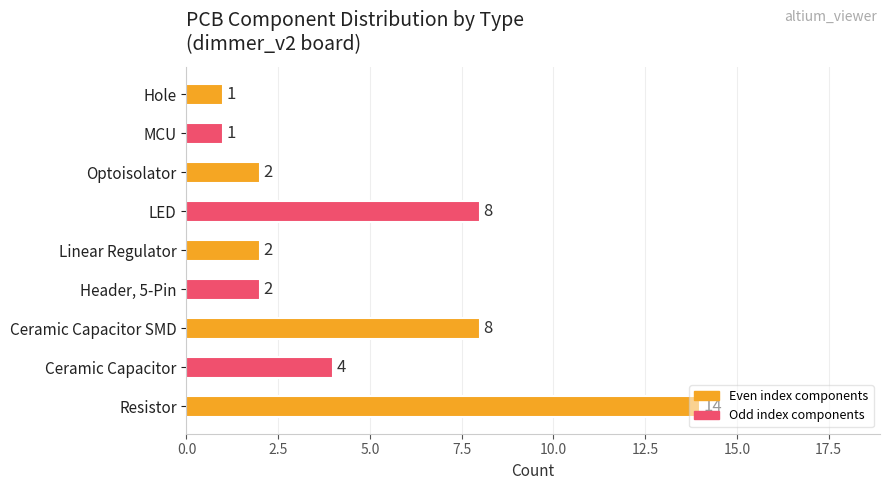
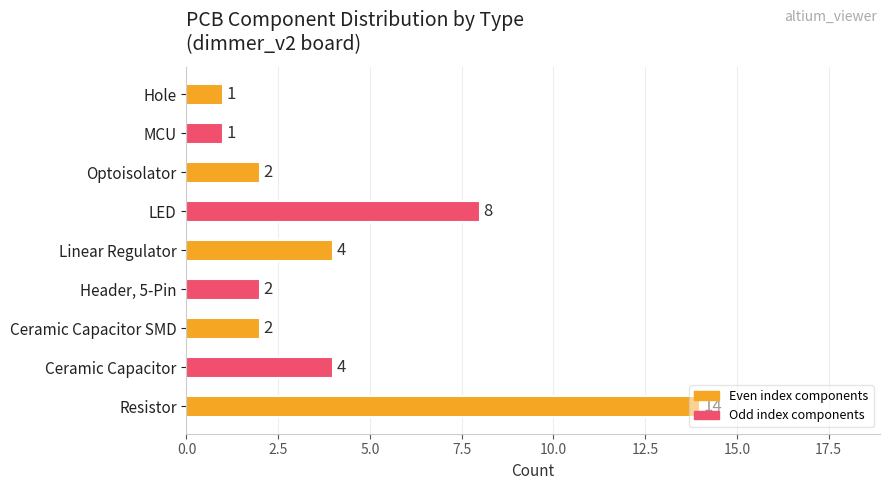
Linear Regulator: 2 -> 4
Ceramic Capacitor SMD: 8 -> 2
